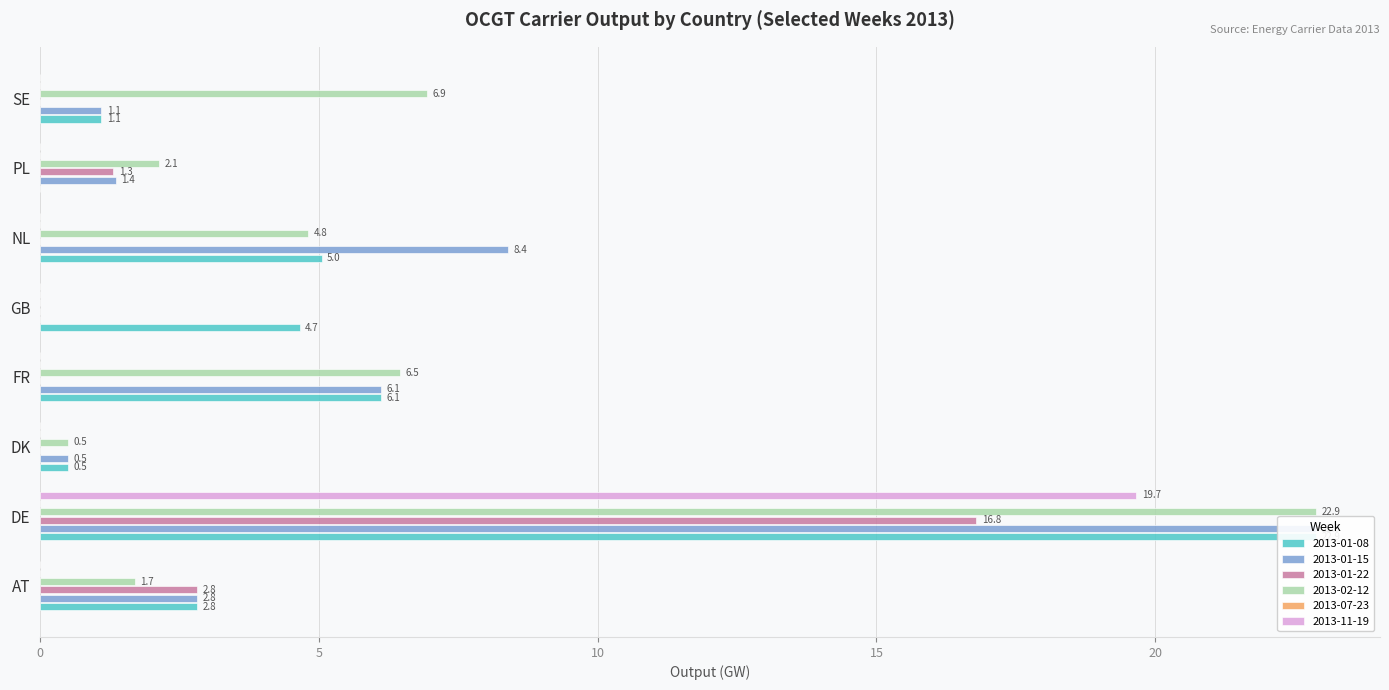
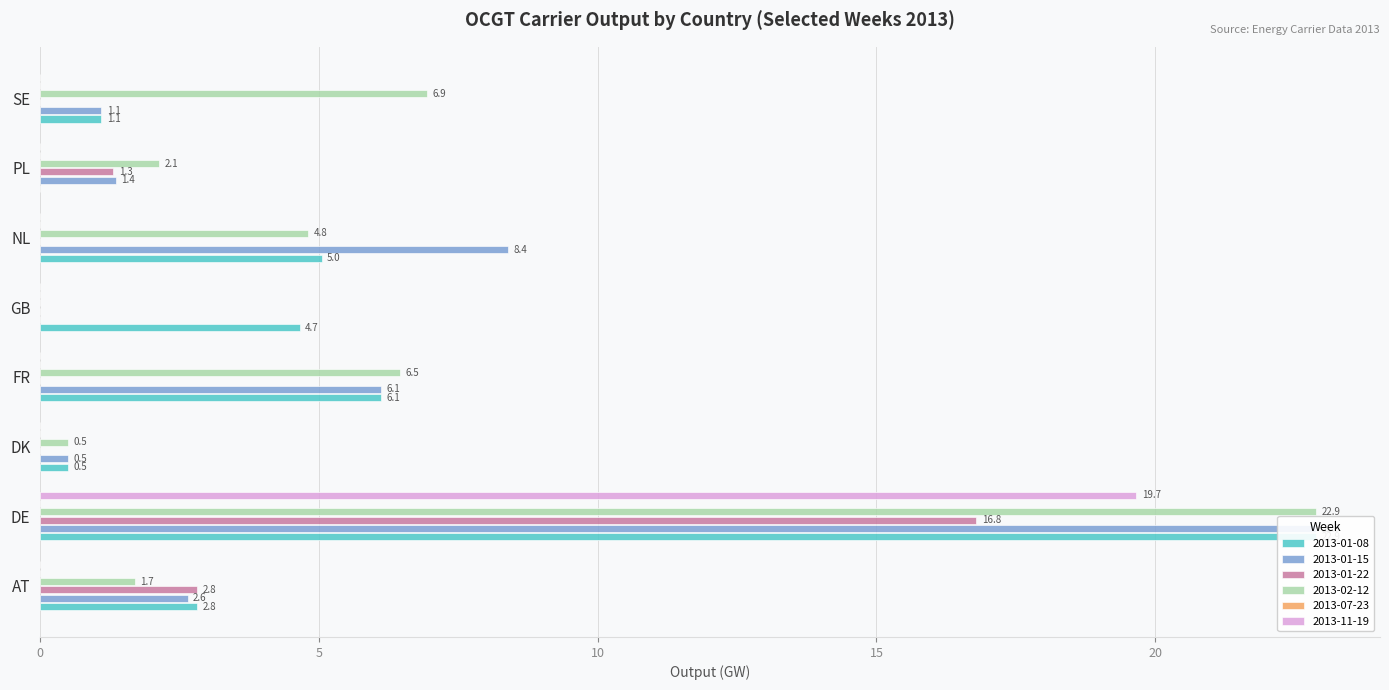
2013-01-15, AT: 2.8 -> 2.6
